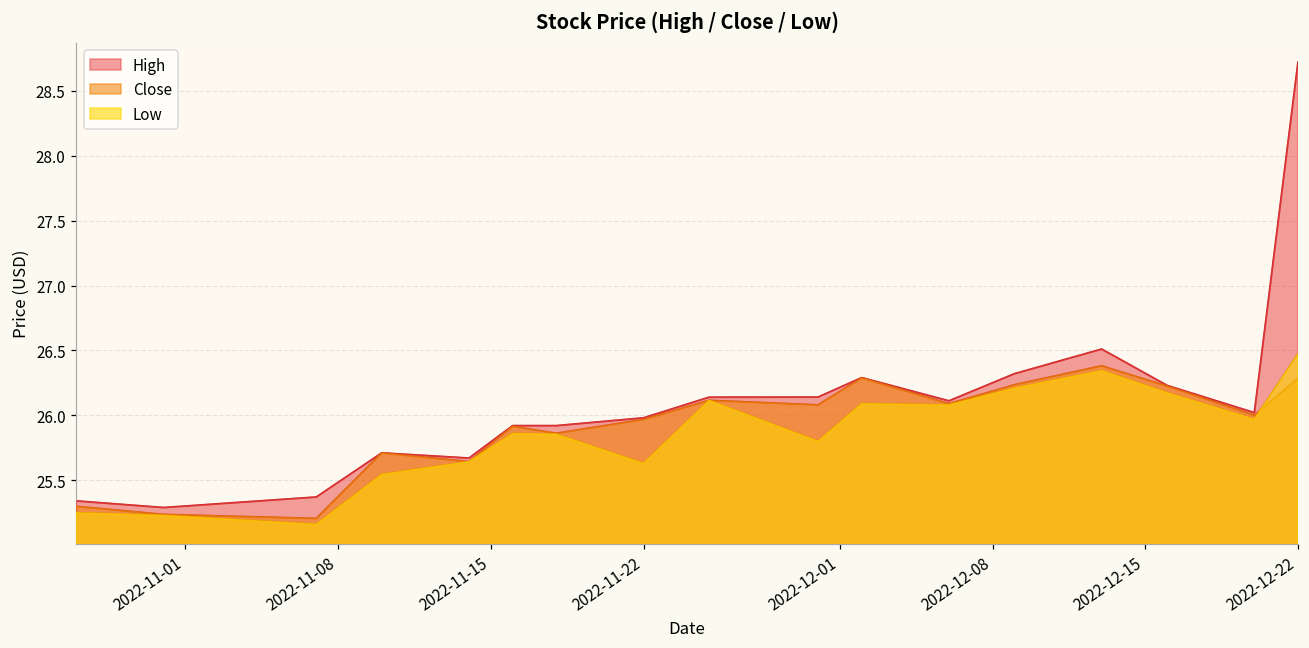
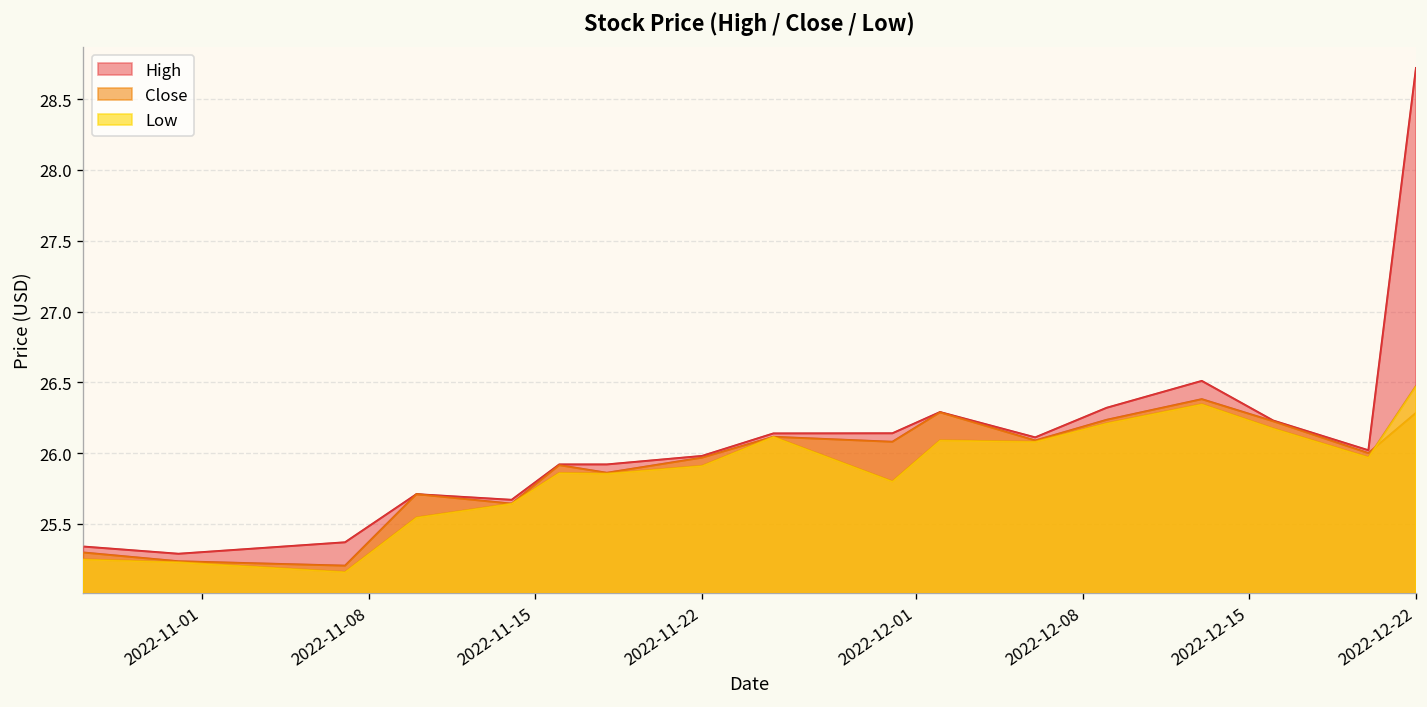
Low, 2022-11-22: 25.63 -> 25.91
